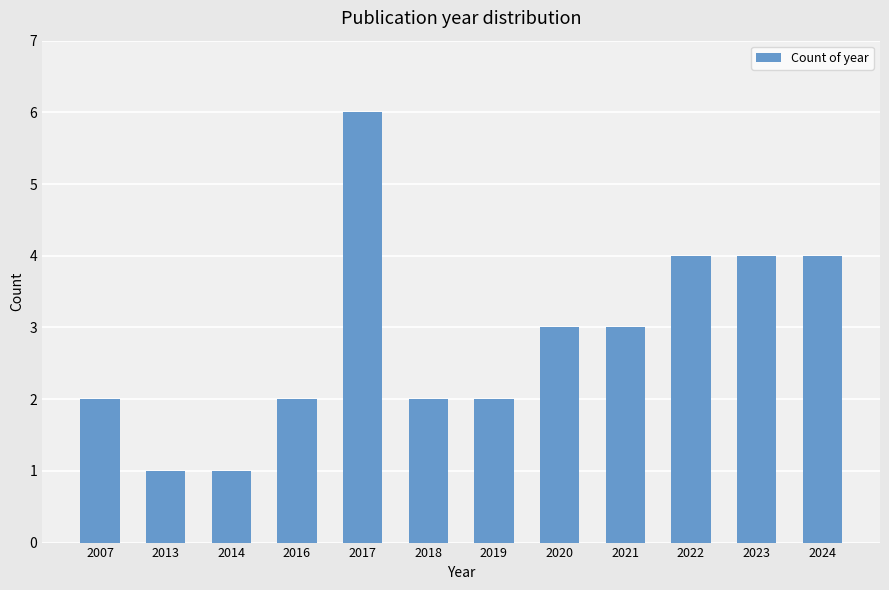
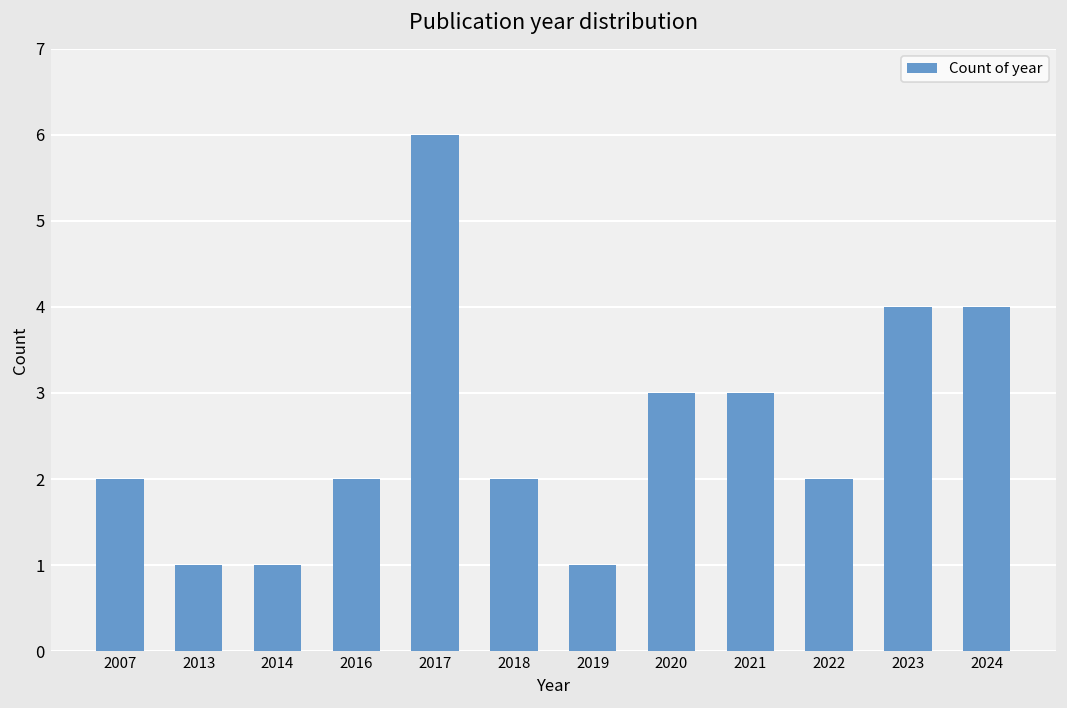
2019: 2 -> 1
2022: 4 -> 2
